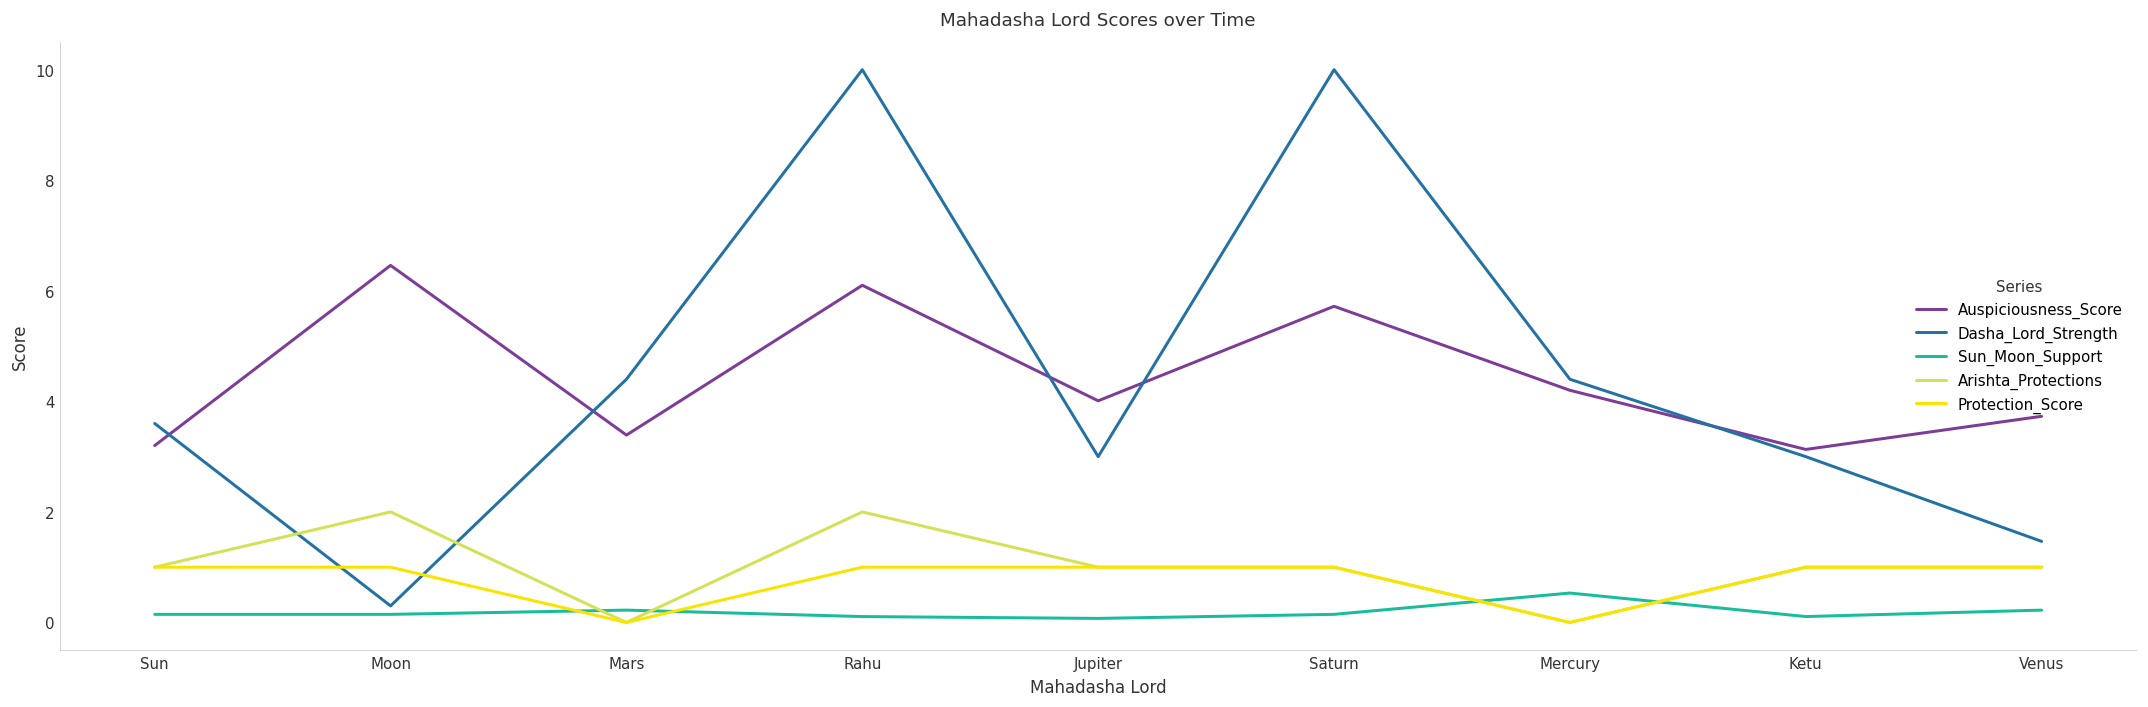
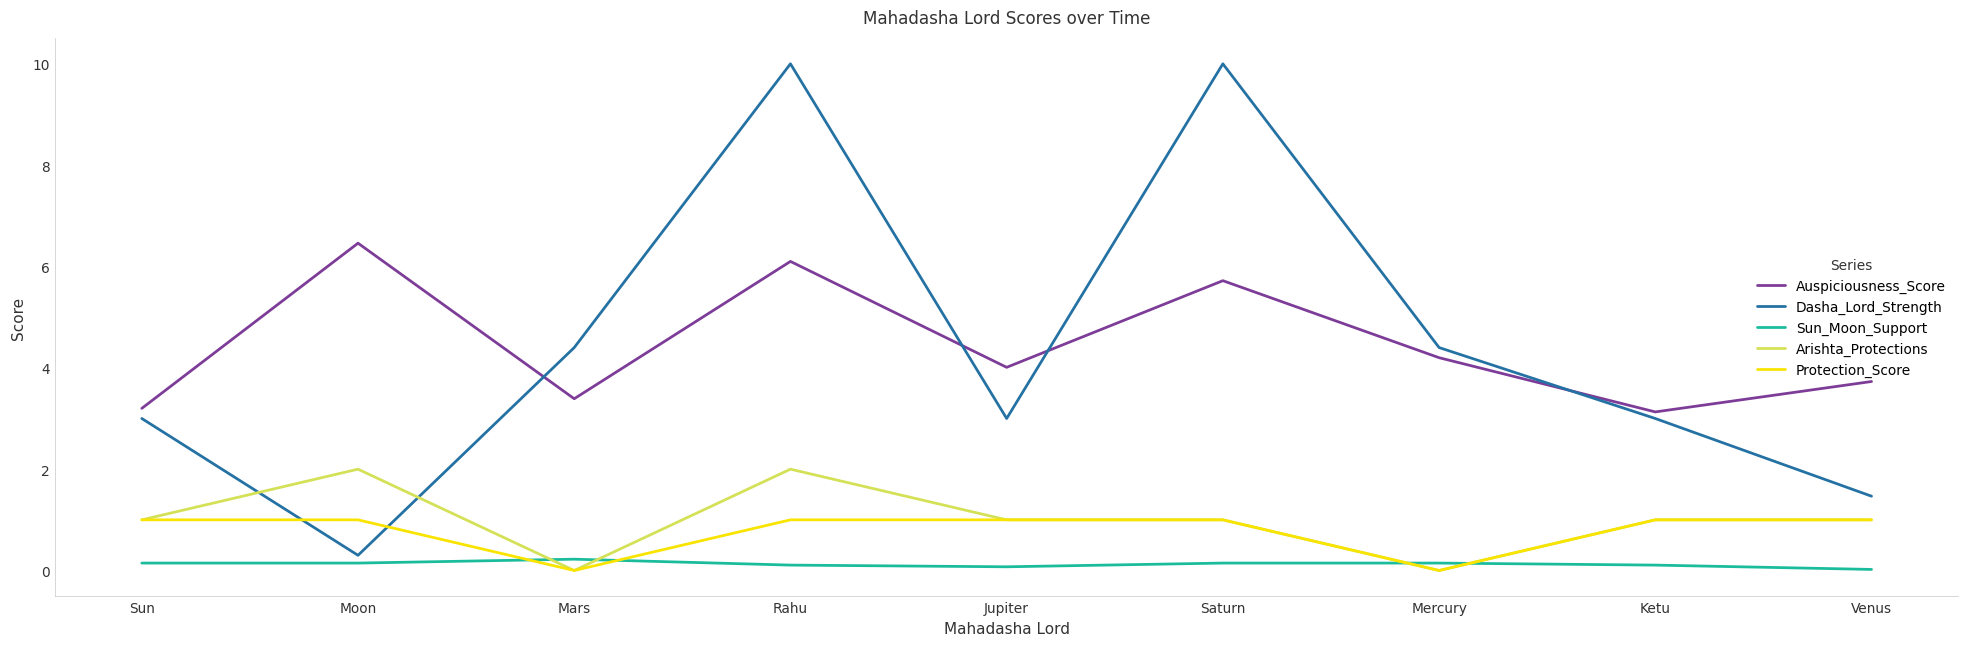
Dasha_Lord_Strength, Sun: 3.6 -> 3.0
Sun_Moon_Support, Mercury: 0.5 -> 0.1
Sun_Moon_Support, Venus: 0.2 -> 0.0
